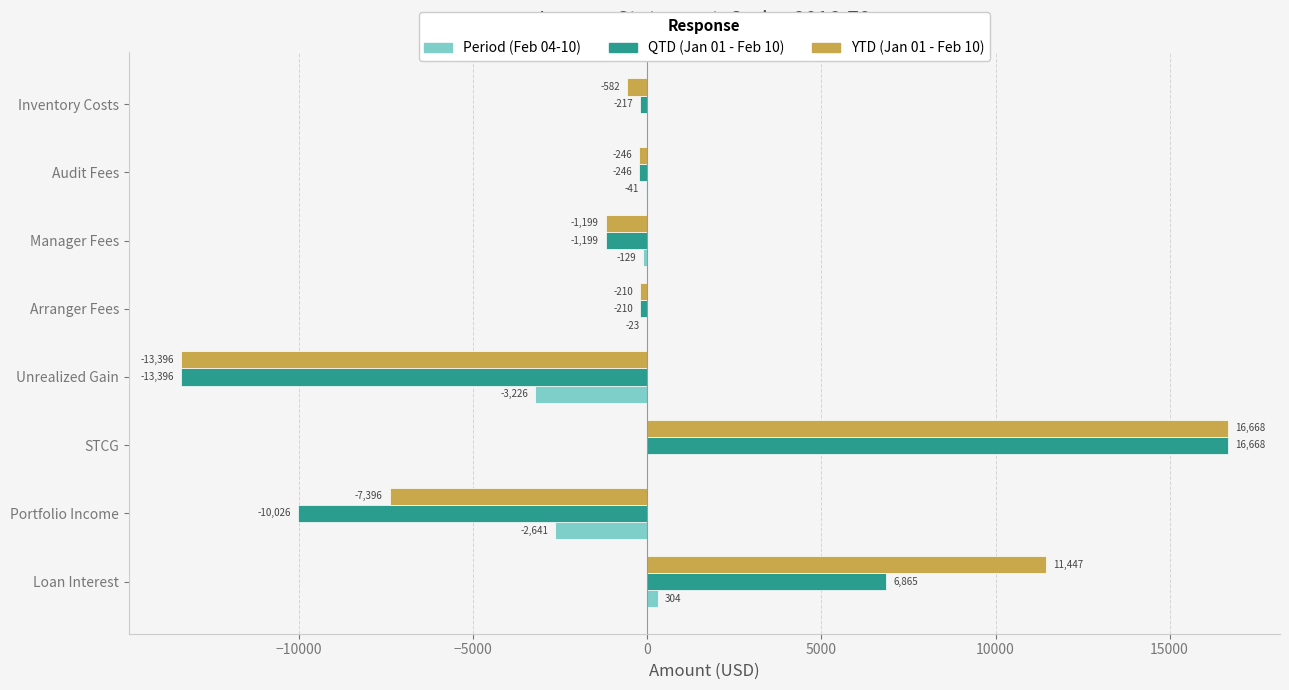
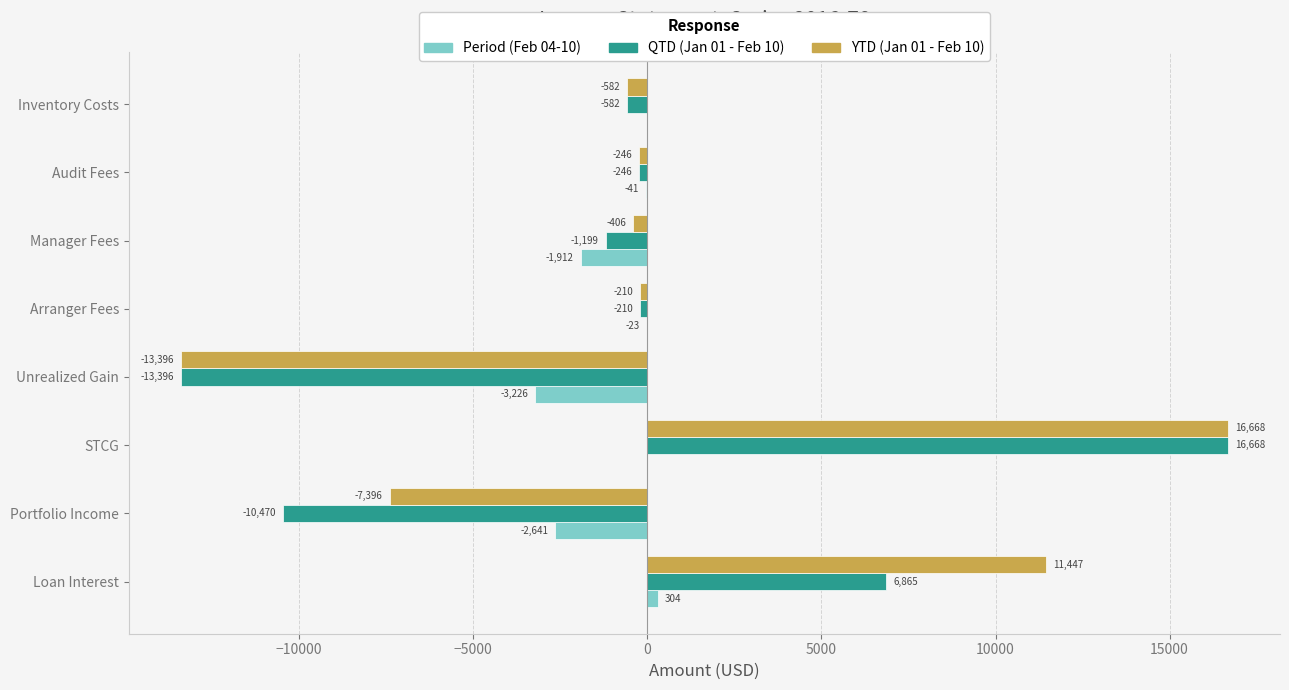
QTD (Jan 01 - Feb 10), Inventory Costs: -217 -> -582
YTD (Jan 01 - Feb 10), Manager Fees: -1,199 -> -406
Period (Feb 04-10), Manager Fees: -129 -> -1,912
QTD (Jan 01 - Feb 10), Portfolio Income: -10,026 -> -10,470
